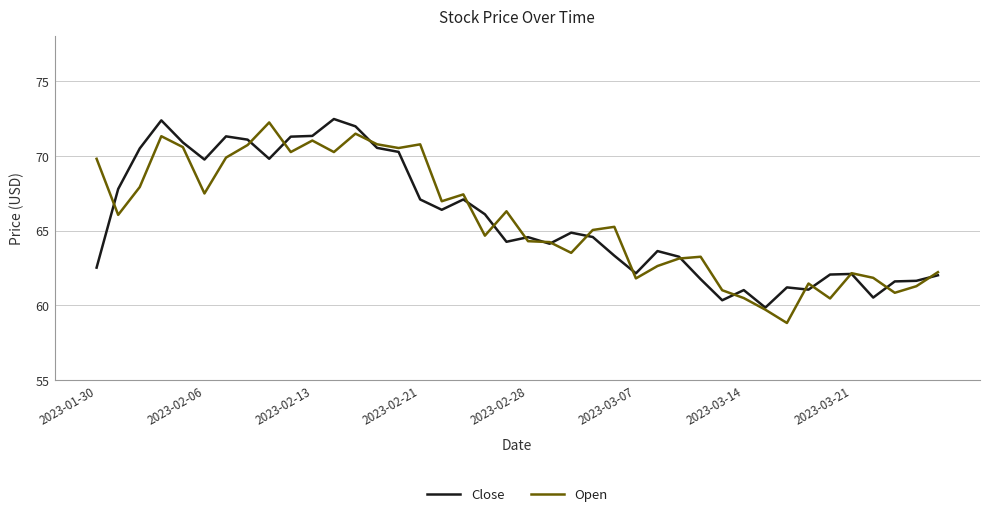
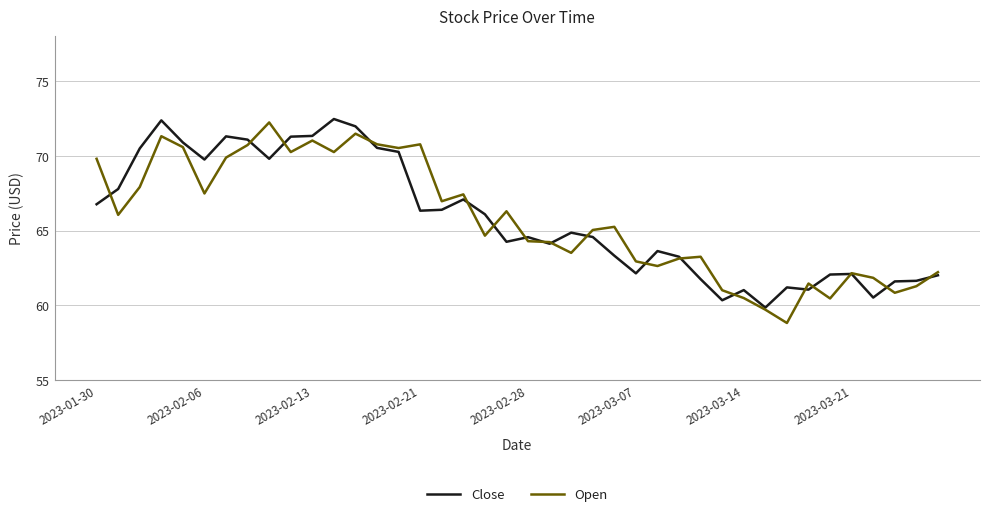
Close, 2023-01-30: 62.5 -> 66.8
Close, 2023-02-21: 67.1 -> 66.3
Open, 2023-03-07: 61.8 -> 62.9
